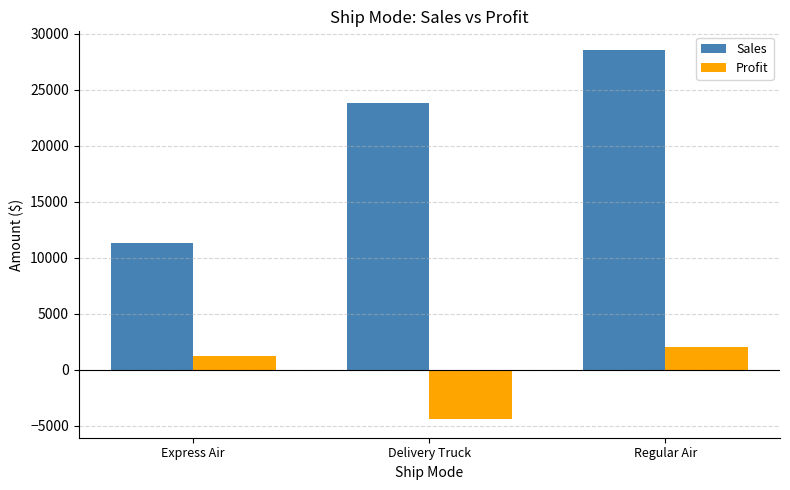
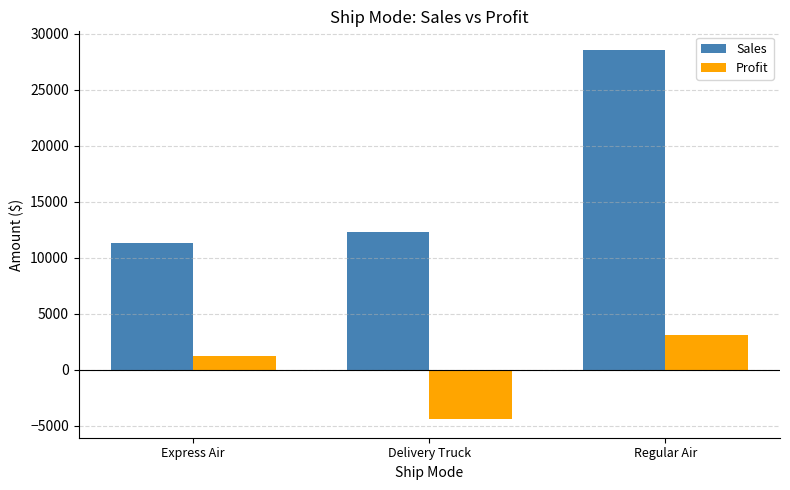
Sales, Delivery Truck: 23800 -> 12300
Profit, Regular Air: 2000 -> 3100
